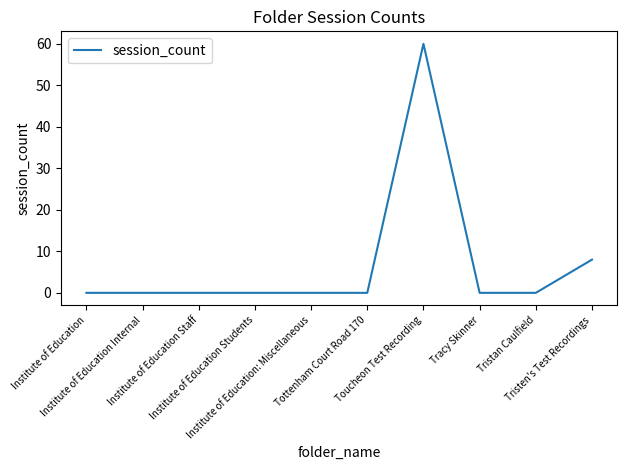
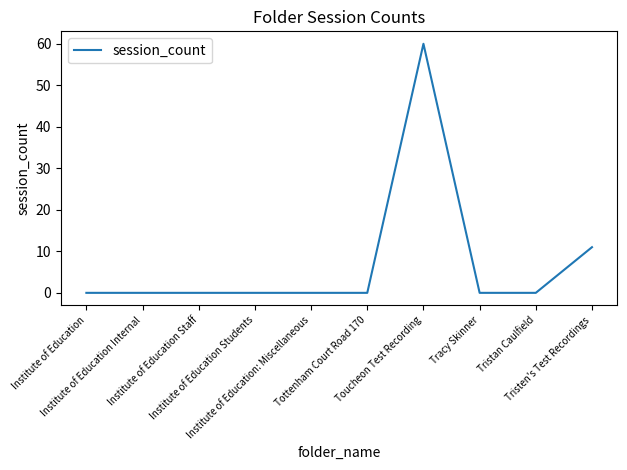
Tristen's Test Recordings: 8 -> 11
